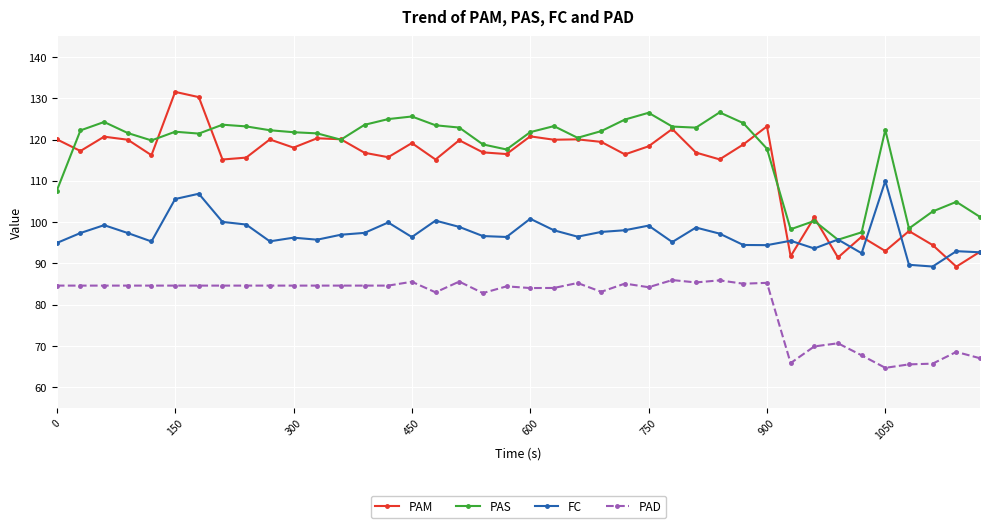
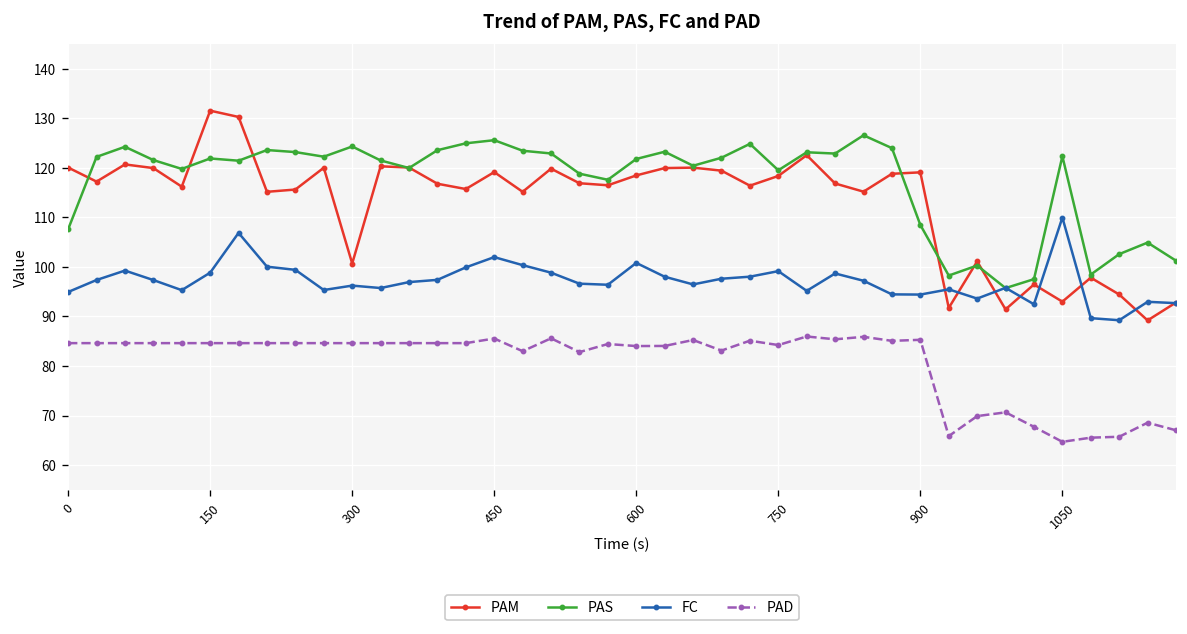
FC, 150: 106 -> 99
PAM, 300: 118 -> 101
PAS, 300: 122 -> 124
FC, 450: 96 -> 102
PAM, 600: 121 -> 118
PAS, 750: 126 -> 120
PAM, 900: 123 -> 119
PAS, 900: 118 -> 108
